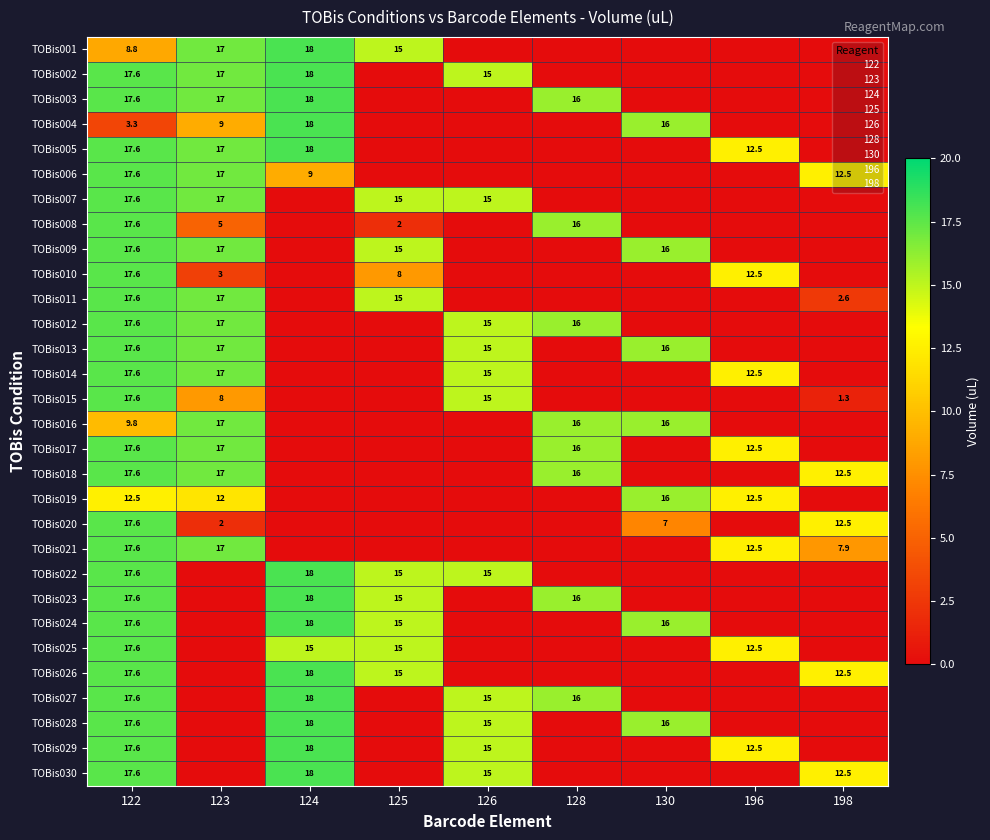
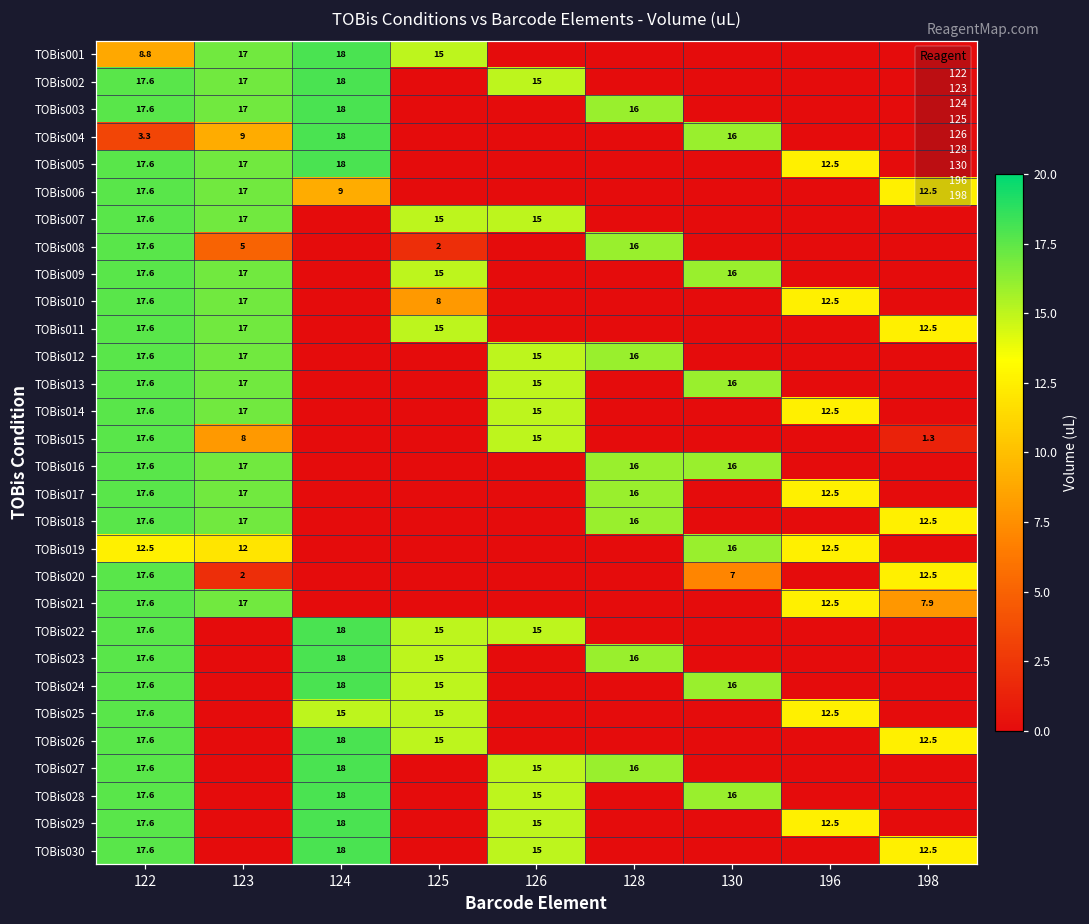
TOBis010, 123: 3 -> 17
TOBis011, 198: 2.6 -> 12.5
TOBis016, 122: 9.8 -> 17.6
